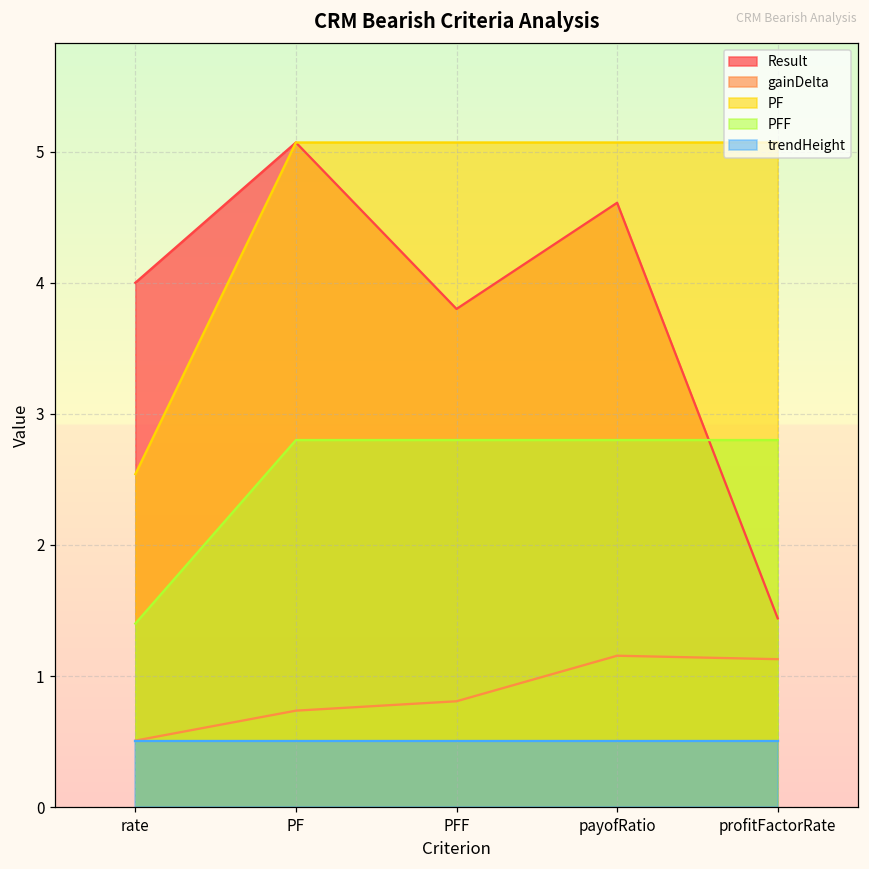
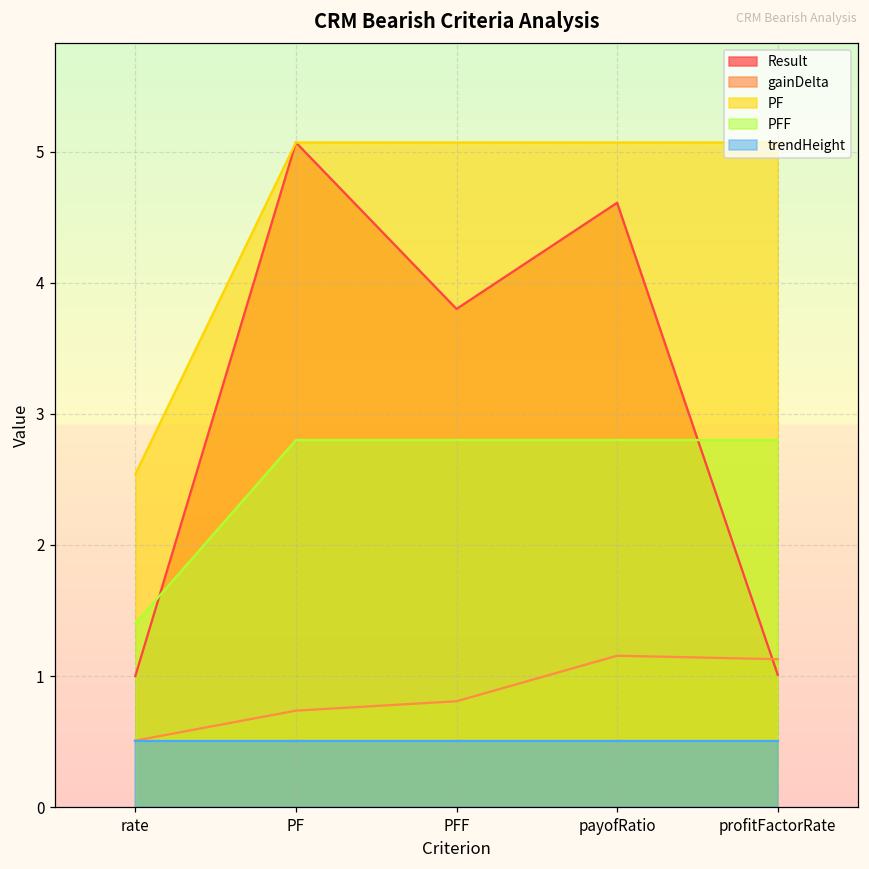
Result, rate: 4 -> 1
Result, profitFactorRate: 1.44 -> 1.01
